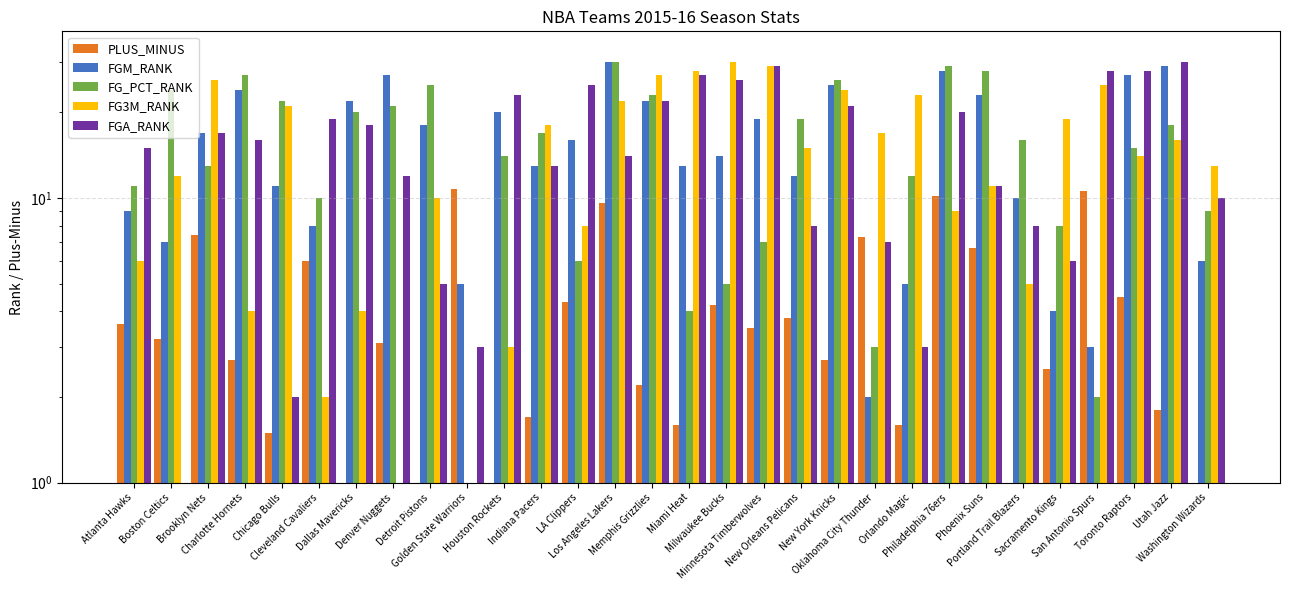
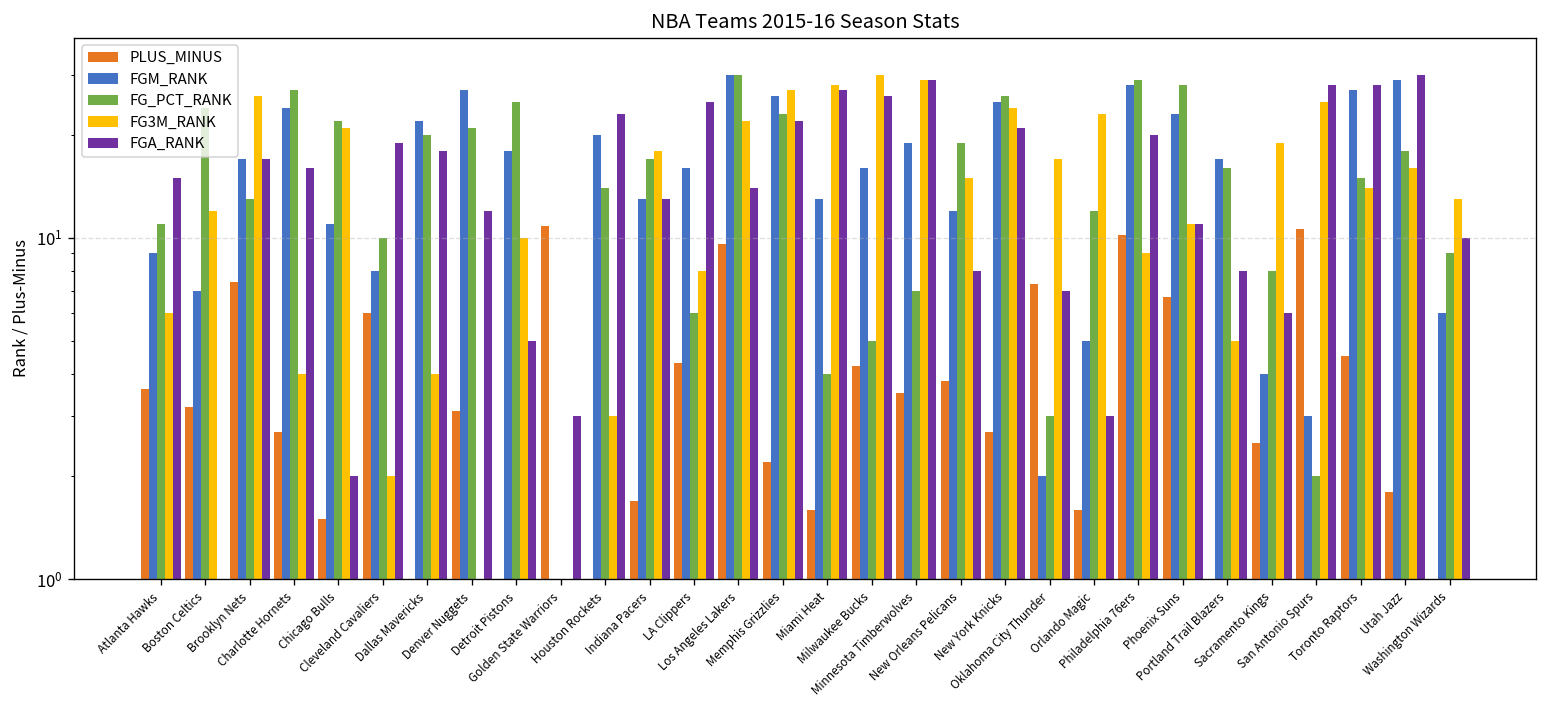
FGM_RANK, Golden State Warriors: 5 -> 1
FGM_RANK, Memphis Grizzlies: 22 -> 26
FGM_RANK, Milwaukee Bucks: 14 -> 16
FGM_RANK, Portland Trail Blazers: 10 -> 17
